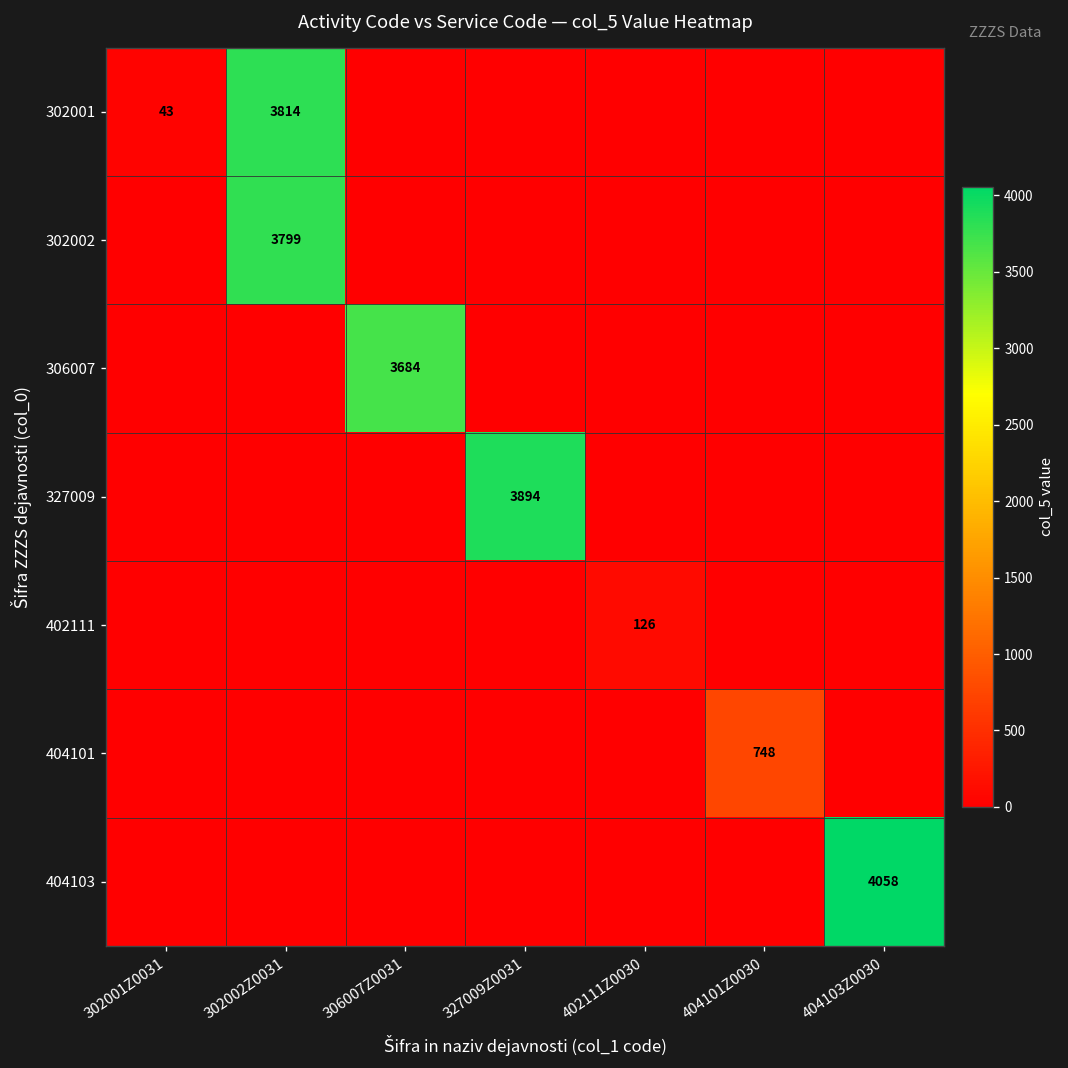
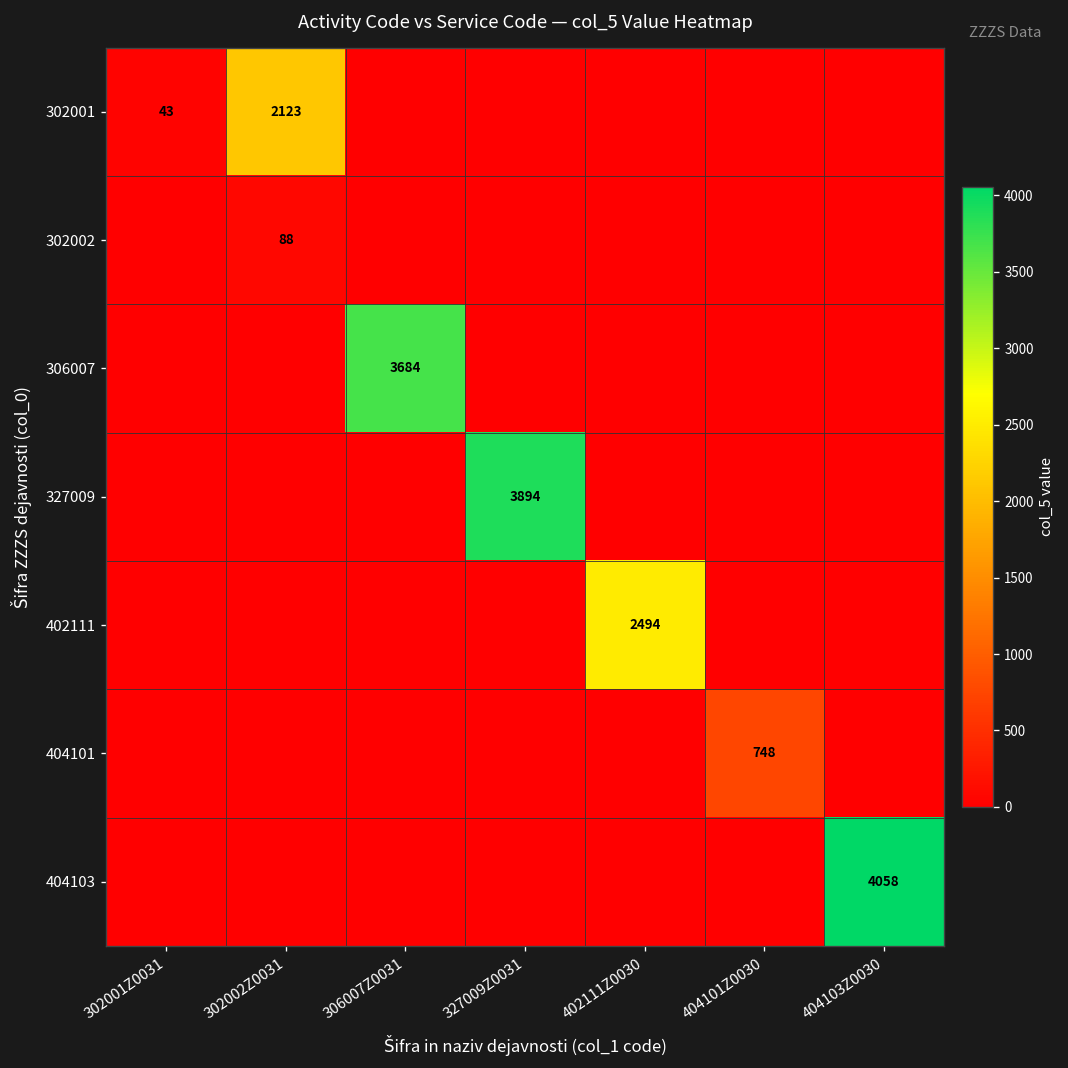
302001, 302002Z0031: 3814 -> 2123
302002, 302002Z0031: 3799 -> 88
402111, 402111Z0030: 126 -> 2494
